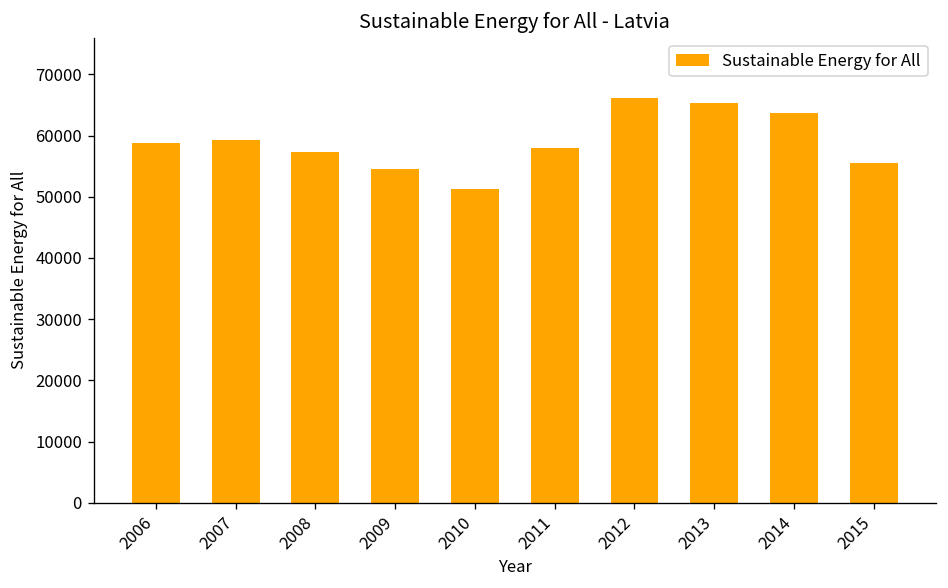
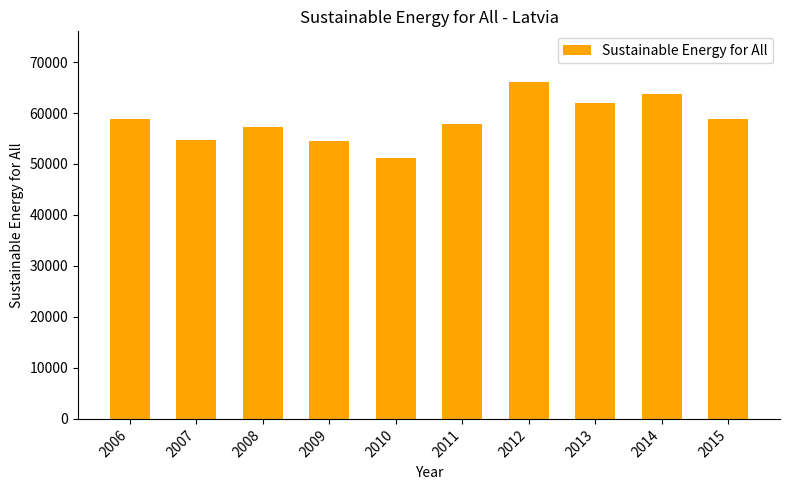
2007: 59000 -> 55000
2013: 65000 -> 62000
2015: 55000 -> 59000
